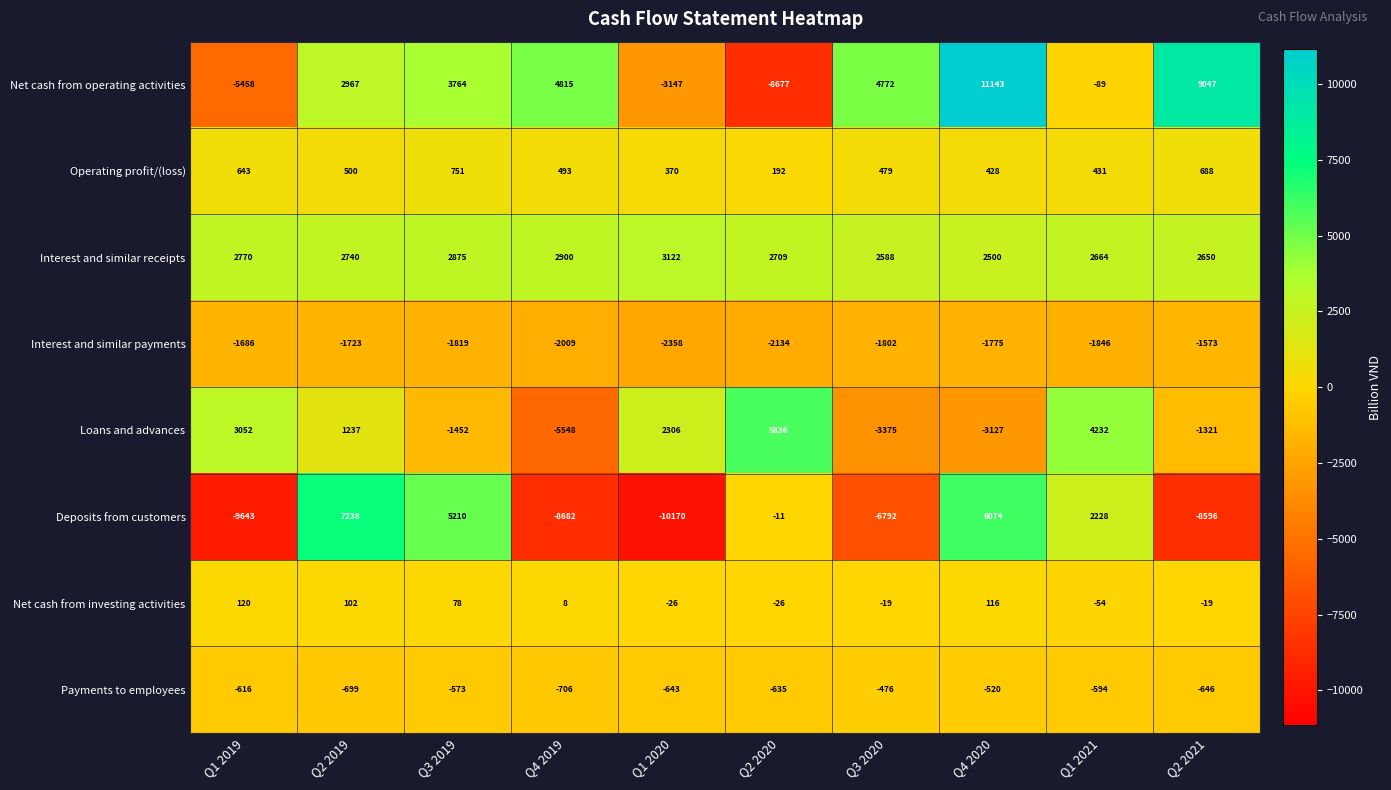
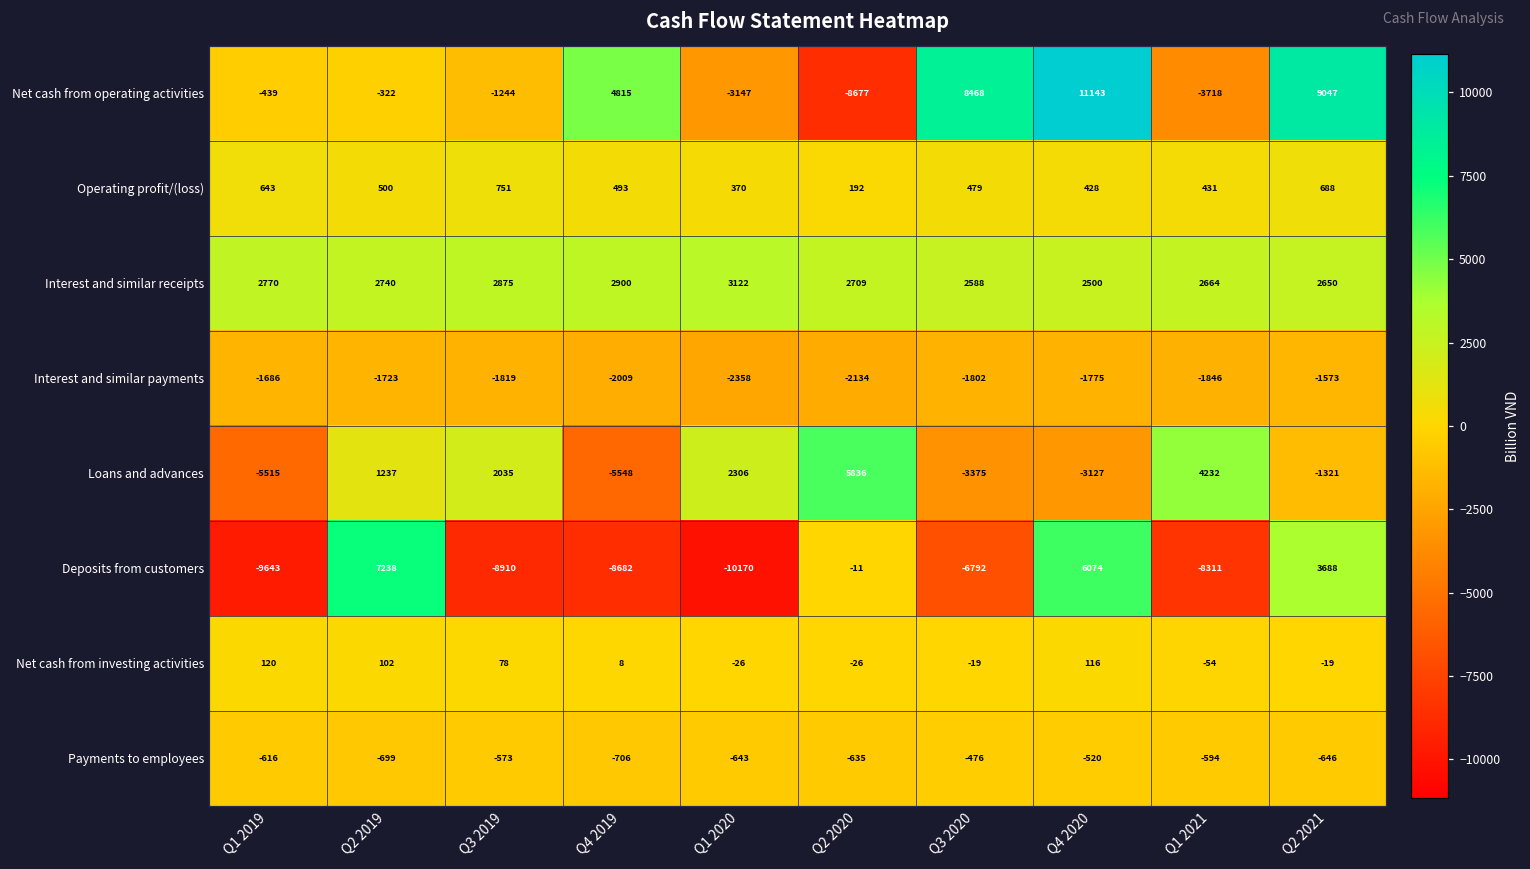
Net cash from operating activities, Q1 2019: -5458 -> -439
Net cash from operating activities, Q2 2019: 2967 -> -322
Net cash from operating activities, Q3 2019: 3764 -> -1244
Net cash from operating activities, Q3 2020: 4772 -> 8468
Net cash from operating activities, Q1 2021: -89 -> -3718
Loans and advances, Q1 2019: 3052 -> -5515
Loans and advances, Q3 2019: -1452 -> 2035
Deposits from customers, Q3 2019: 5210 -> -8910
Deposits from customers, Q1 2021: 2228 -> -8311
Deposits from customers, Q2 2021: -8596 -> 3688
